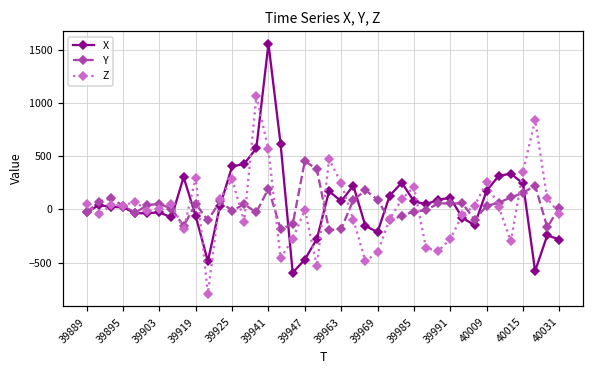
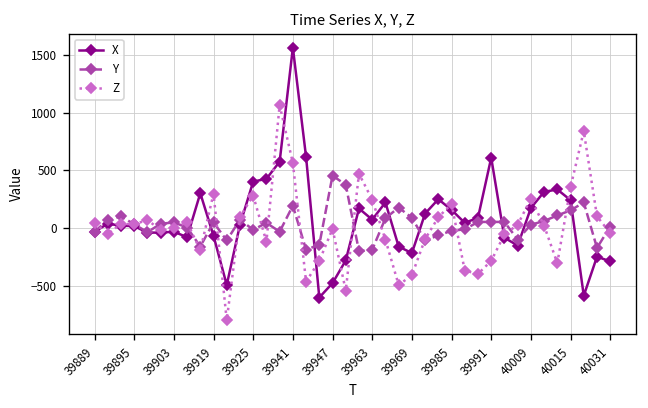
X, 39985: 100 -> 200
X, 39991: 100 -> 600
